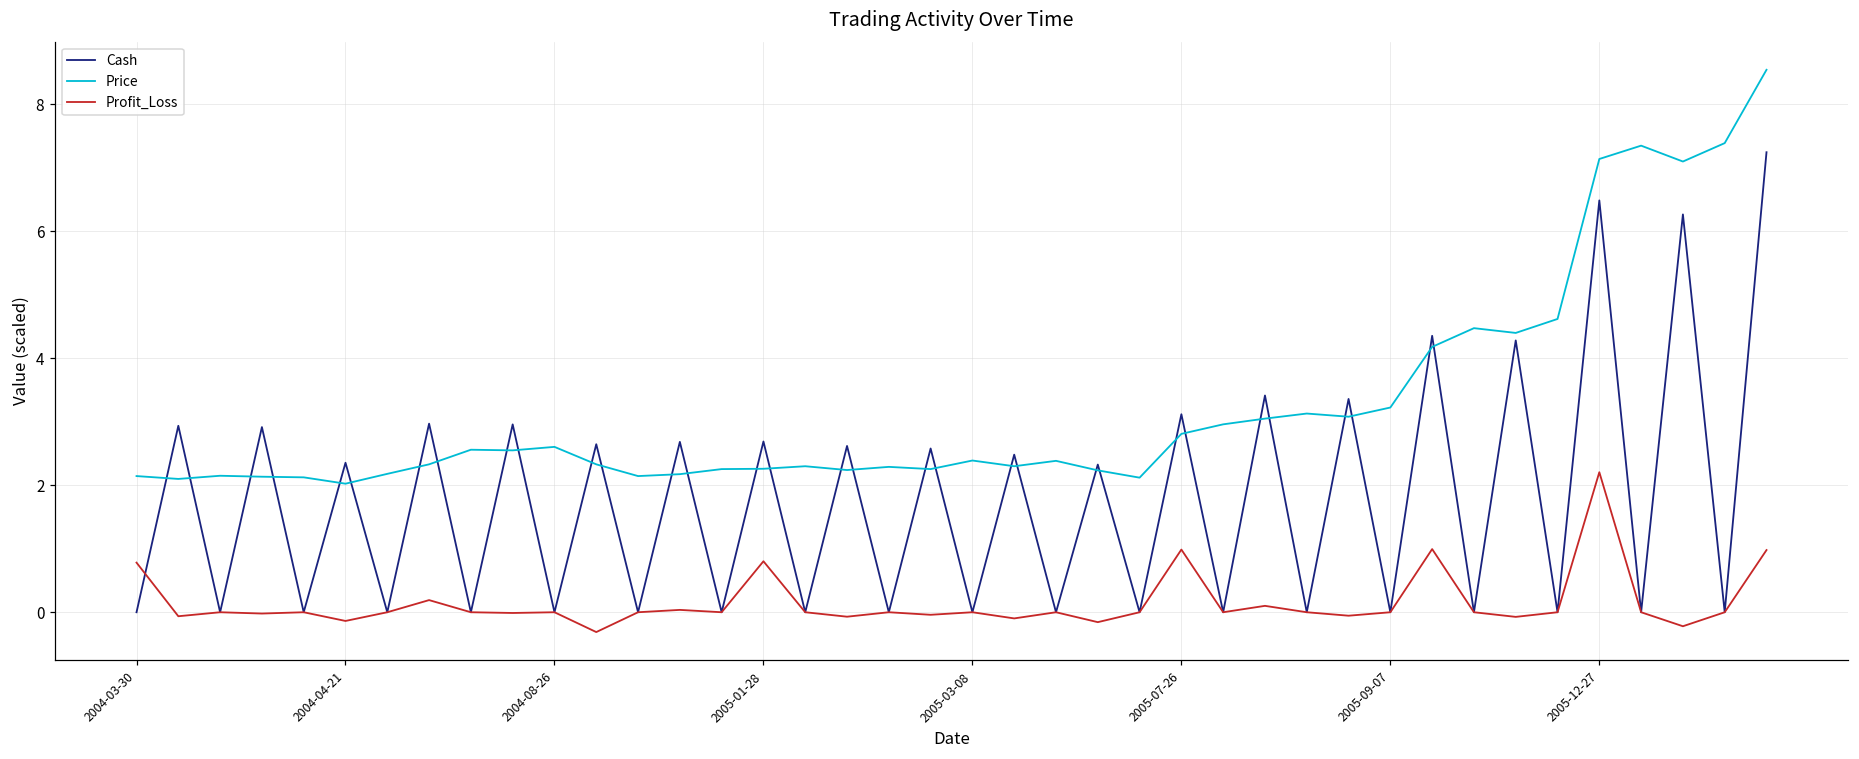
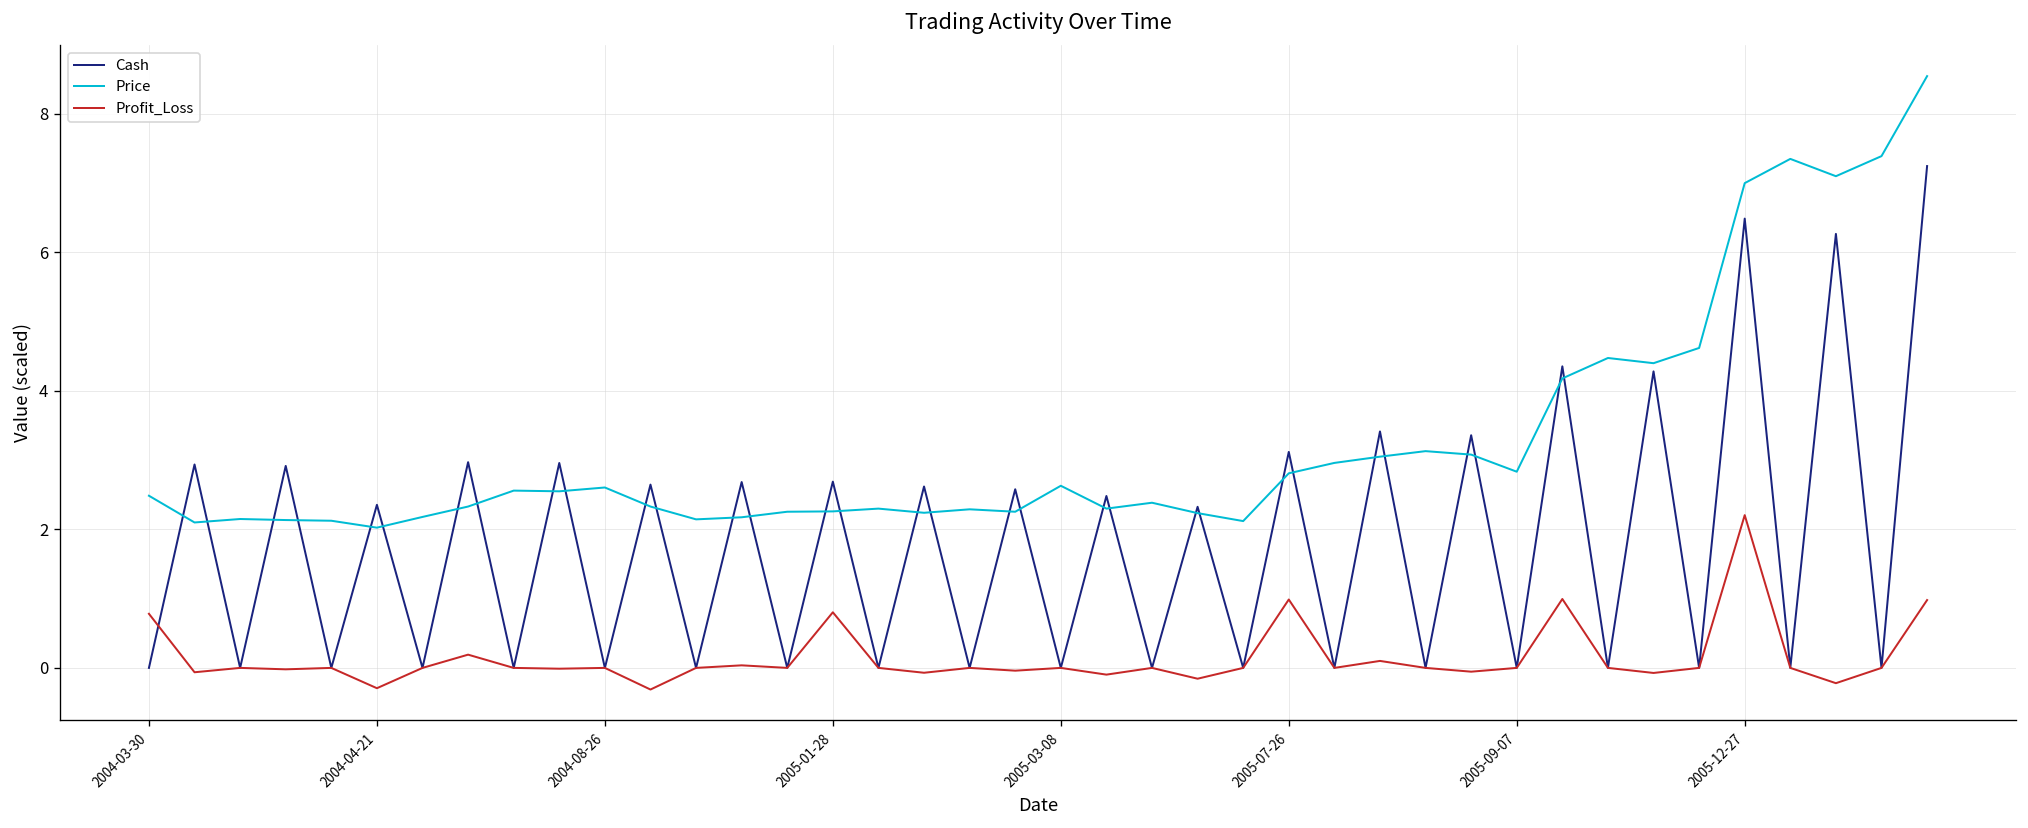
Price, 2004-03-30: 2.1 -> 2.5
Profit_Loss, 2004-04-21: -0.1 -> -0.3
Price, 2005-03-08: 2.4 -> 2.6
Price, 2005-09-07: 3.2 -> 2.8
Price, 2005-12-27: 7.1 -> 7.0
